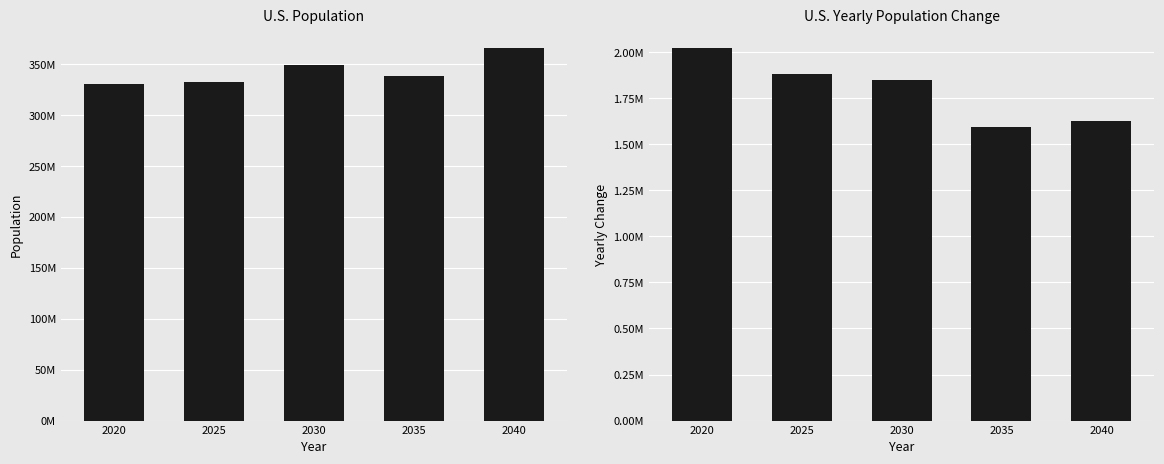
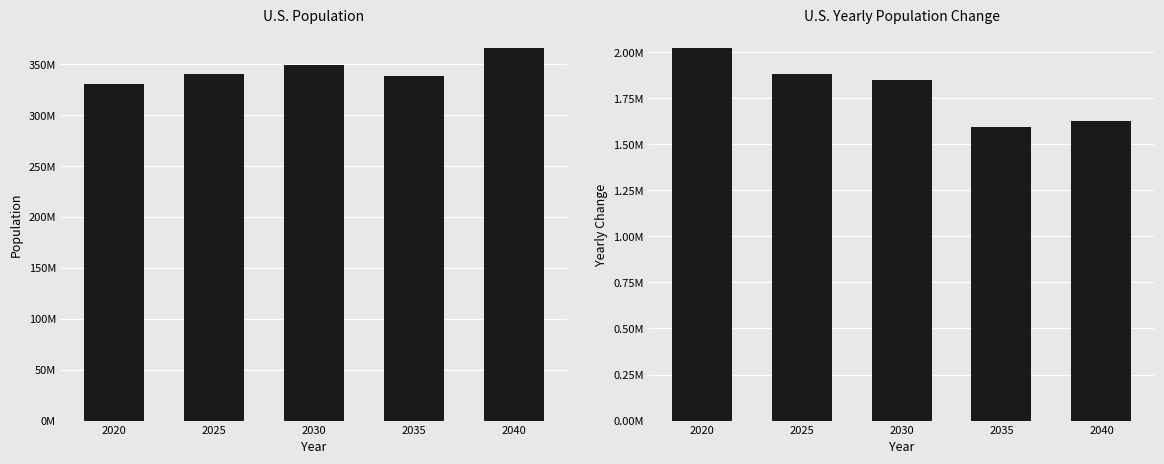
U.S. Population, 2025: 332000000 -> 340000000
